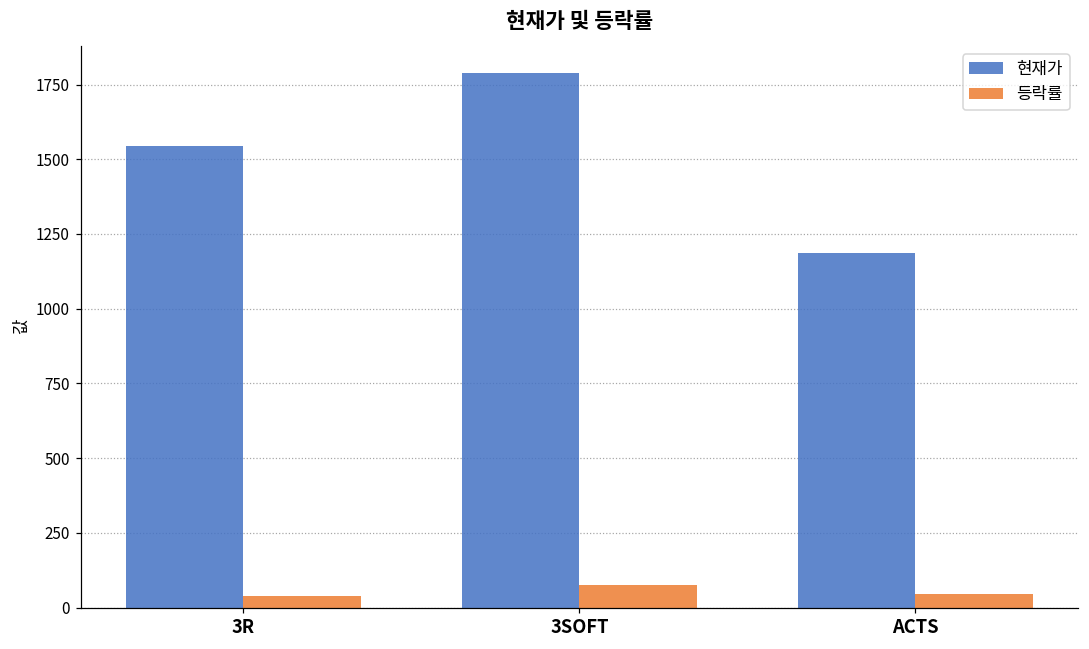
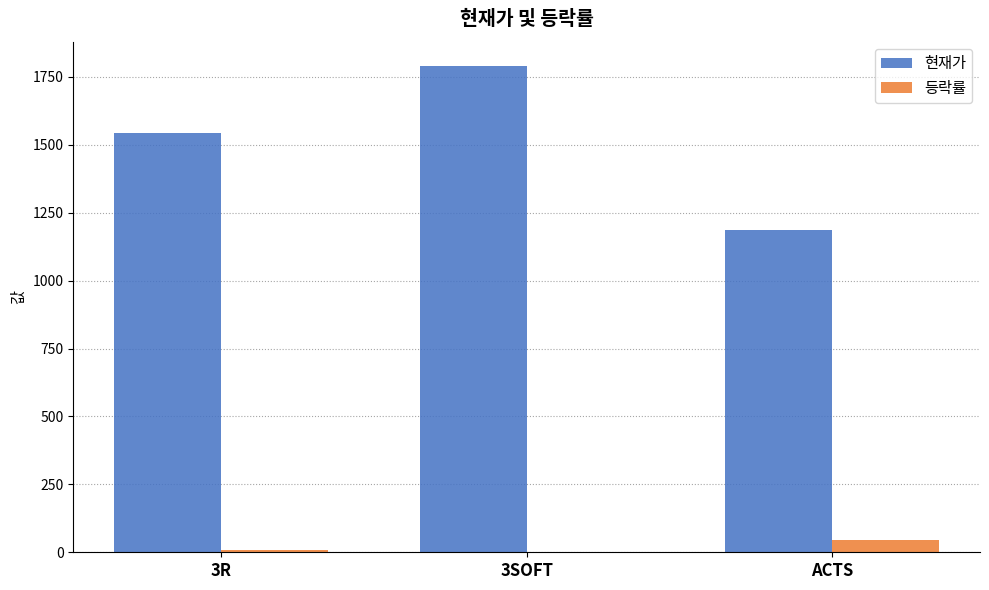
등락률, 3R: 40 -> 10
등락률, 3SOFT: 70 -> 0
